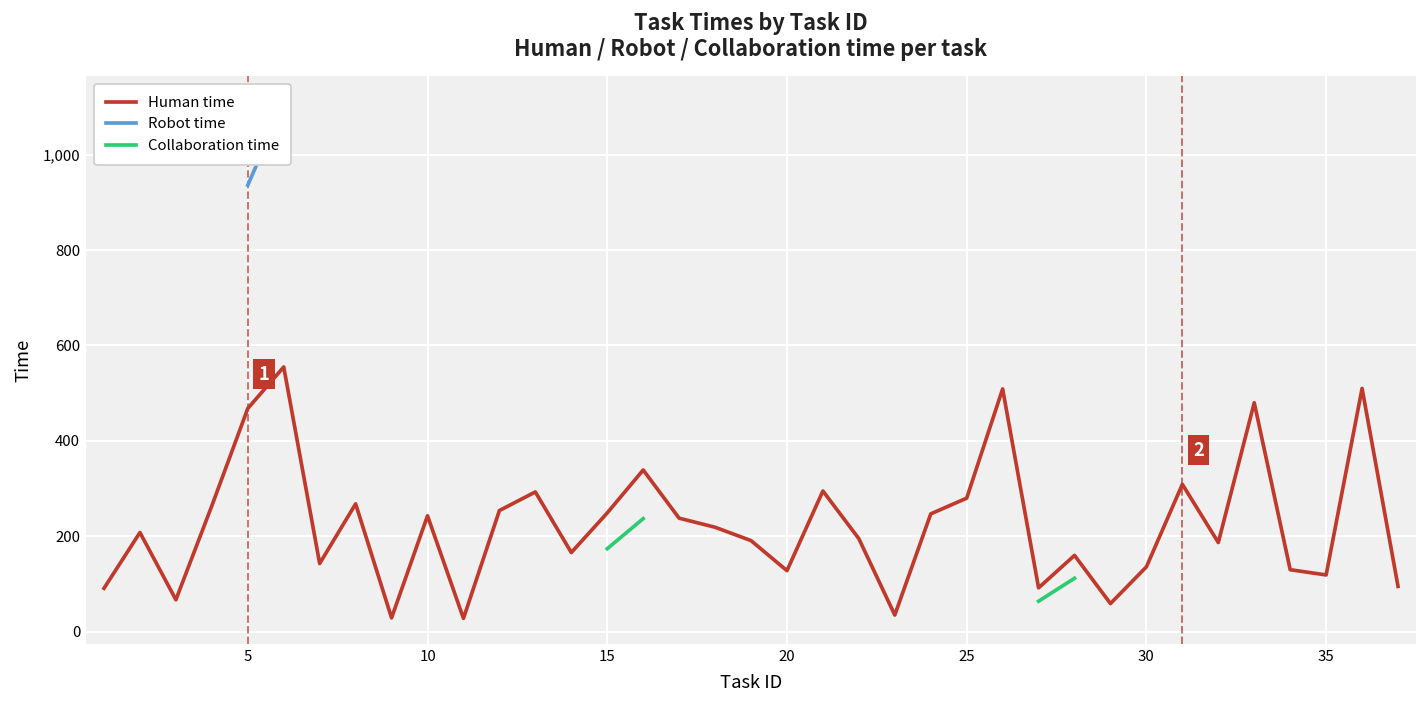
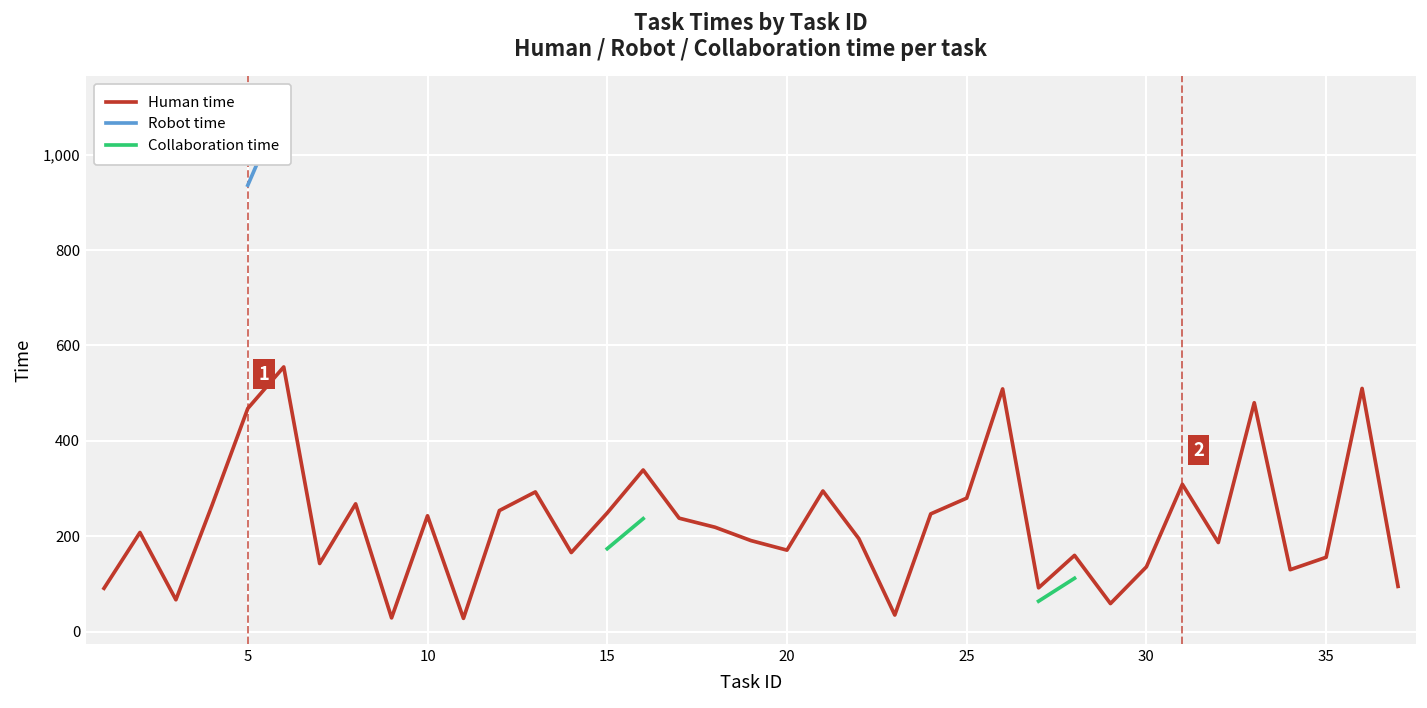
Human time, 20: 130 -> 170
Human time, 35: 120 -> 160
